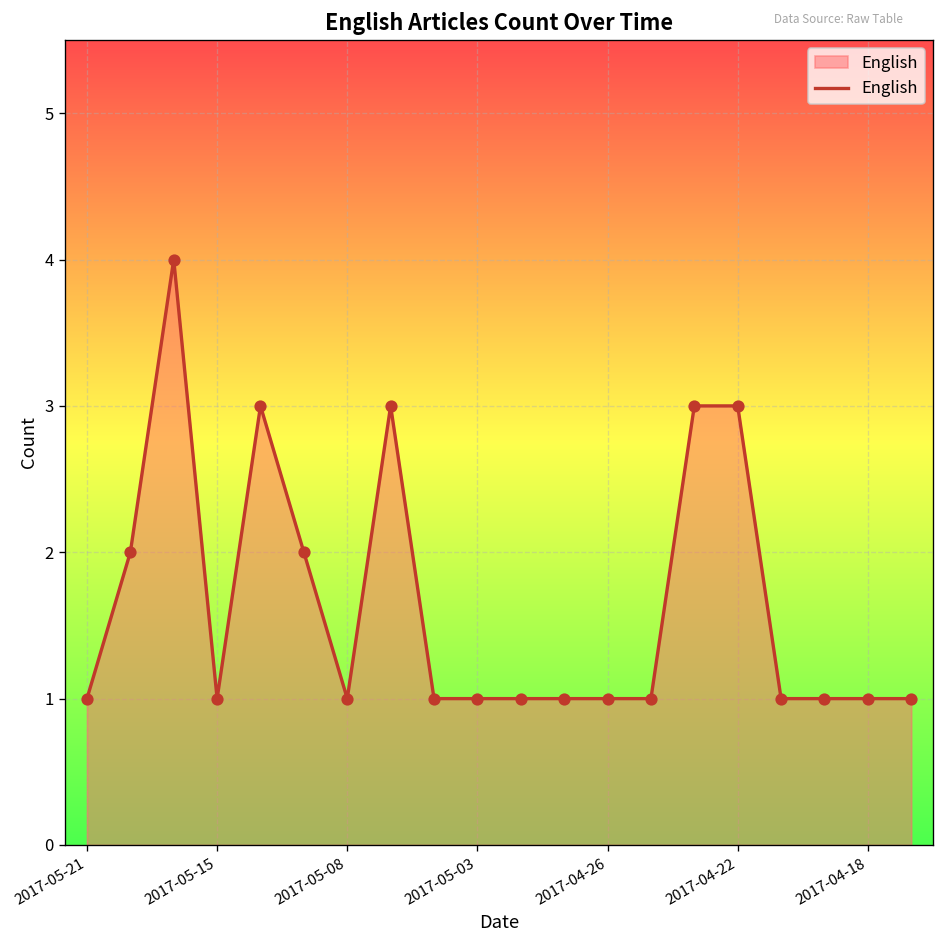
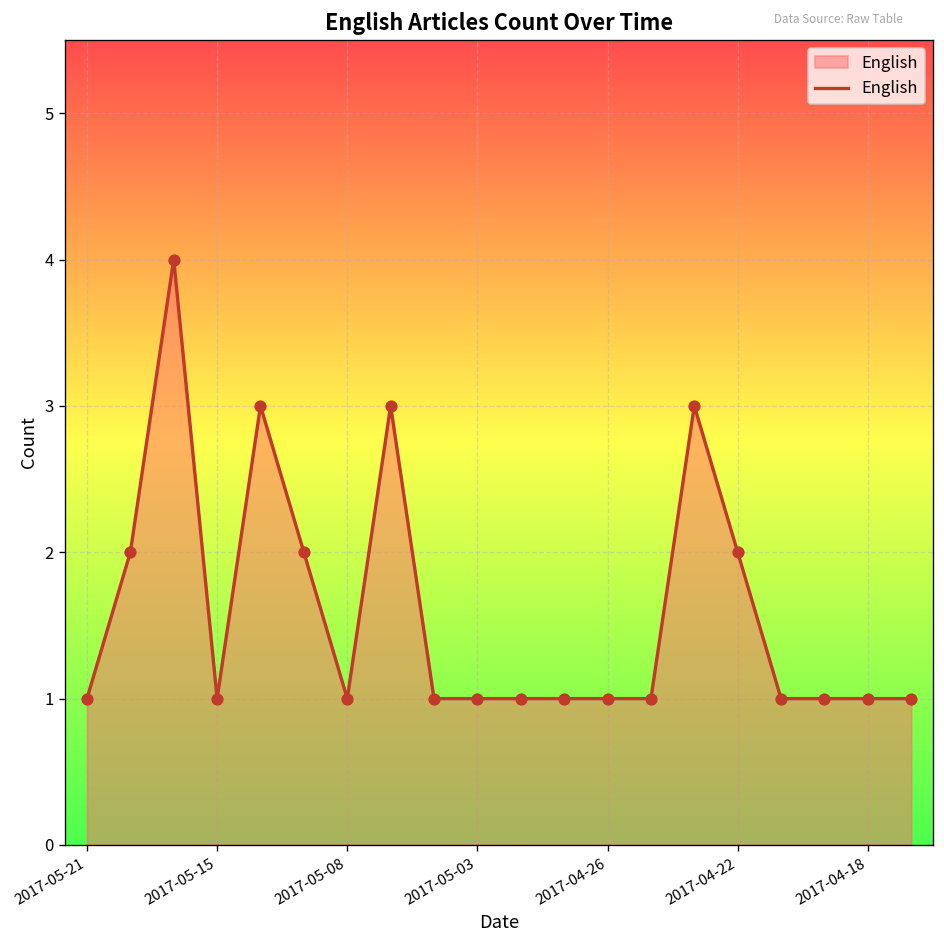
2017-04-22: 3 -> 2
